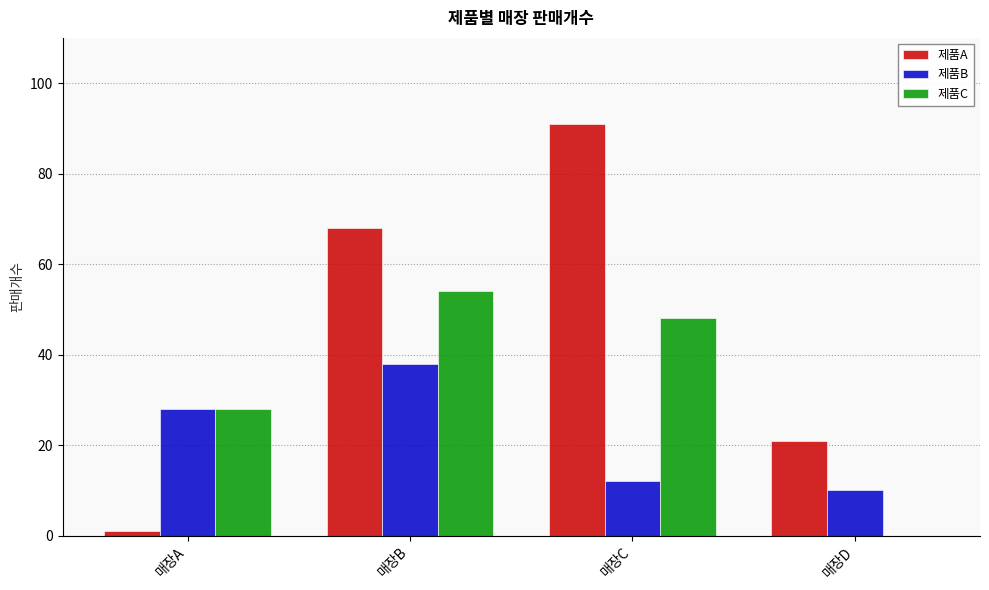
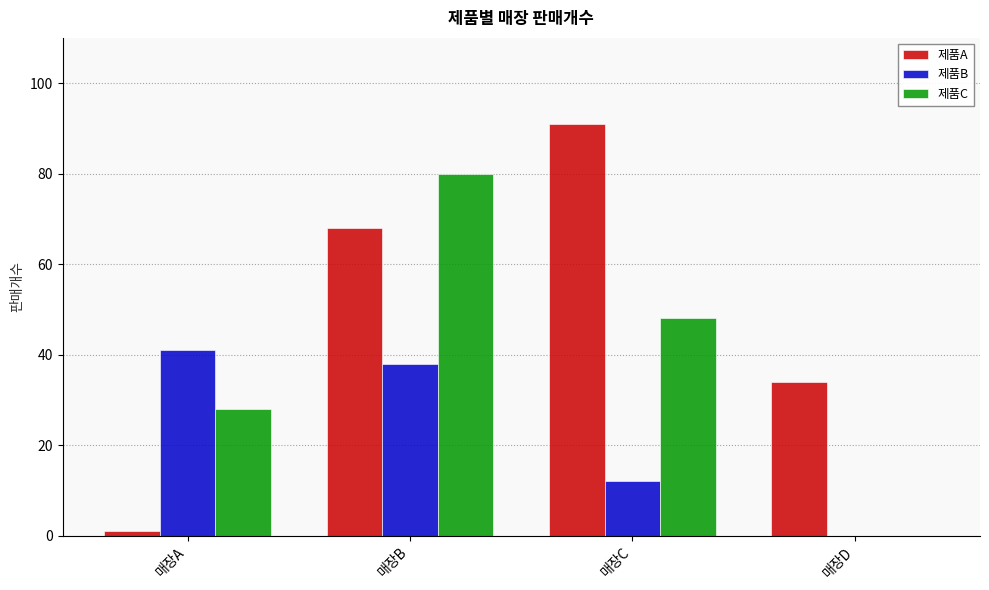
제품B, 매장A: 28 -> 41
제품C, 매장B: 54 -> 80
제품A, 매장D: 21 -> 34
제품B, 매장D: 10 -> 0
